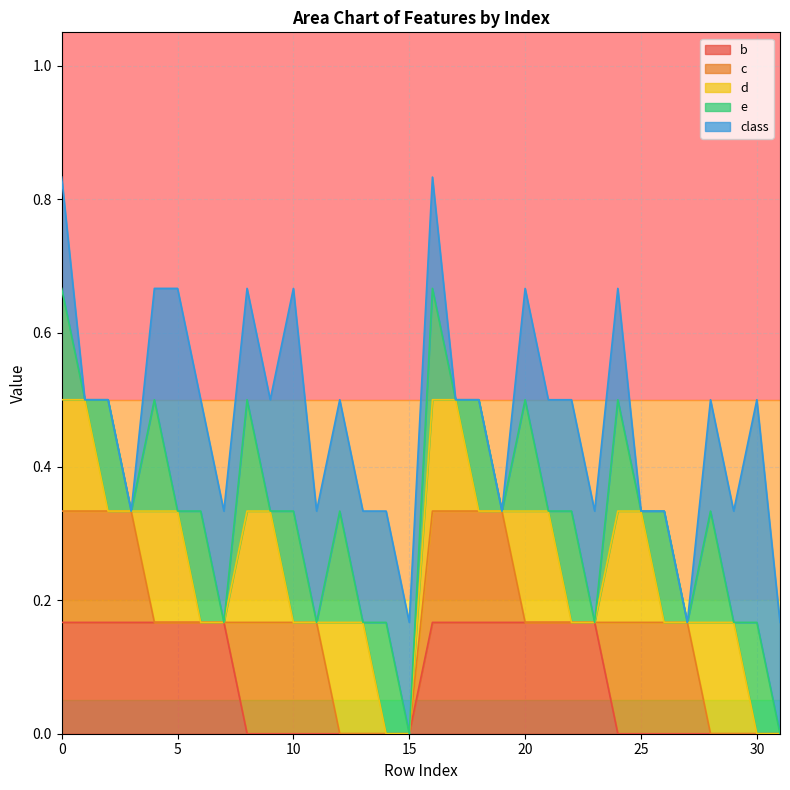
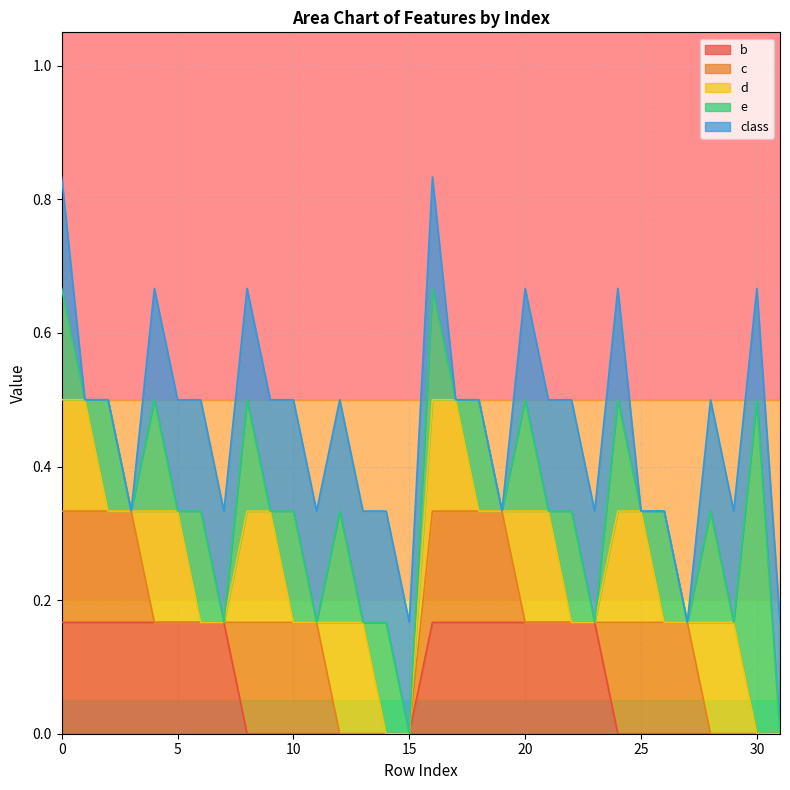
class, 5: 0.33 -> 0.17
class, 10: 0.33 -> 0.17
e, 30: 0.17 -> 0.50
class, 30: 0.33 -> 0.17
